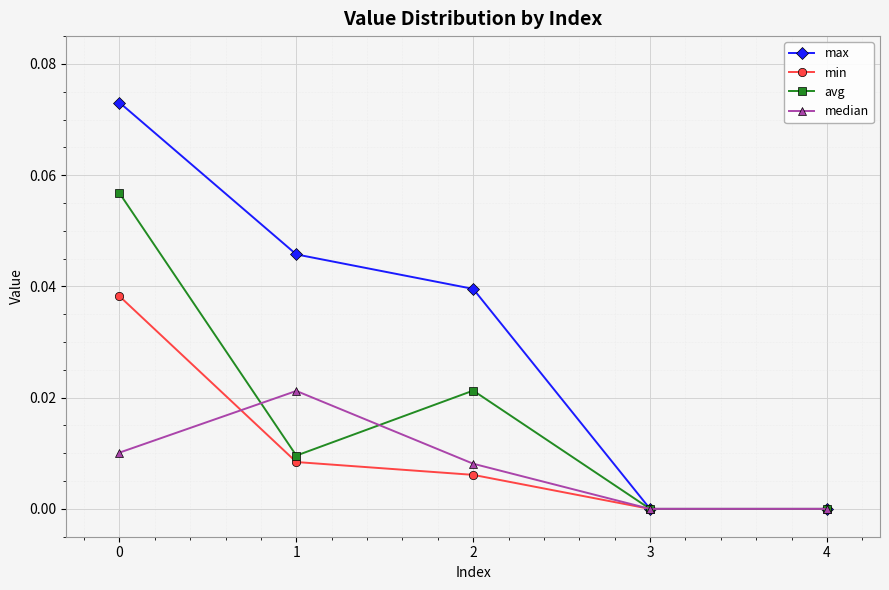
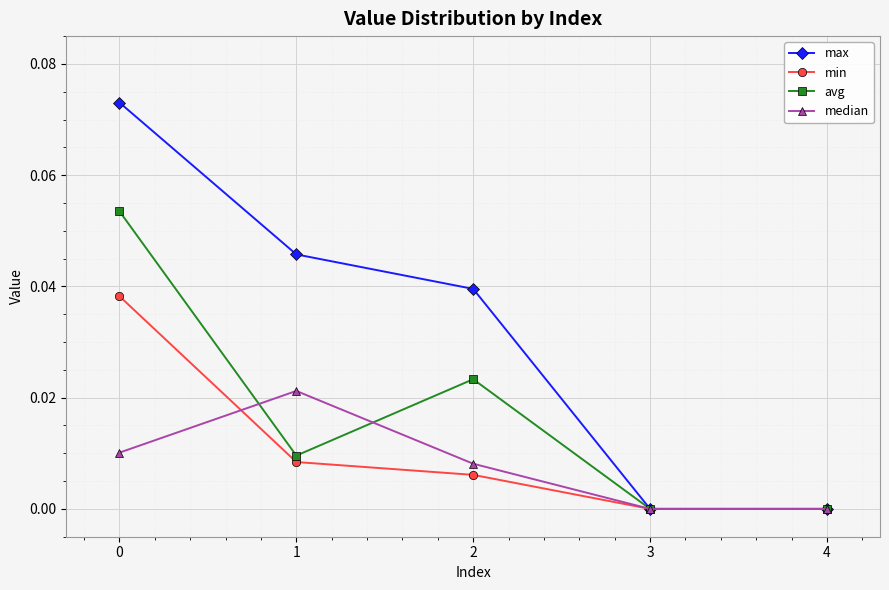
avg, 0: 0.057 -> 0.054
avg, 2: 0.021 -> 0.023
